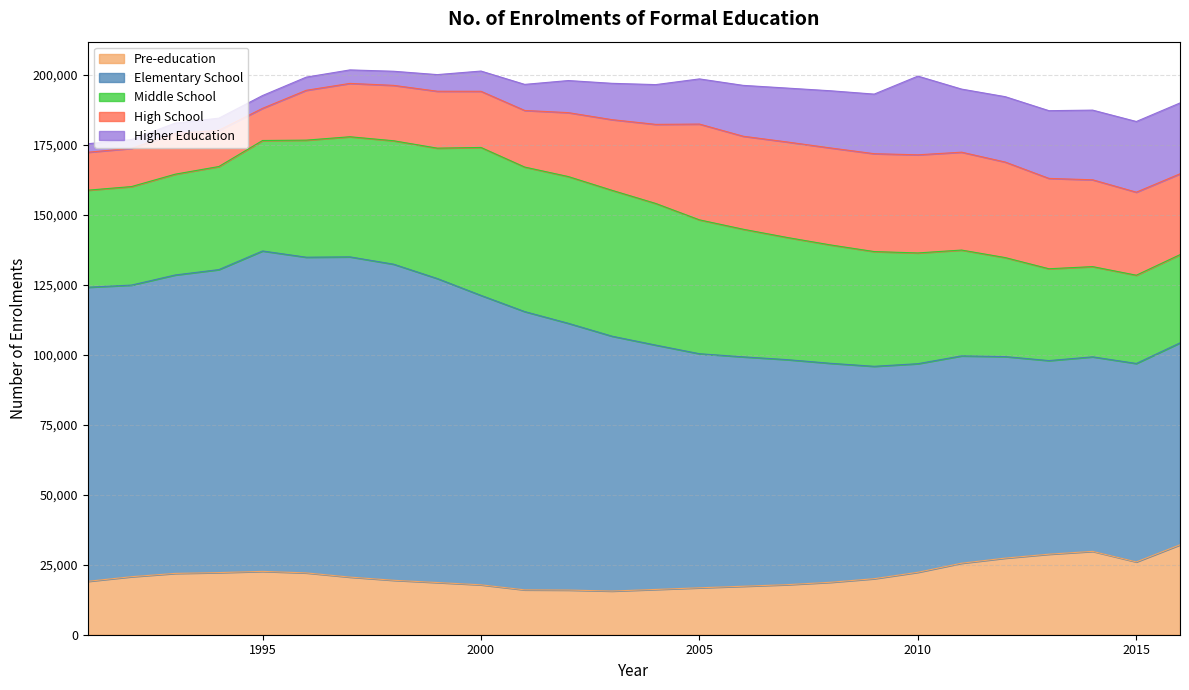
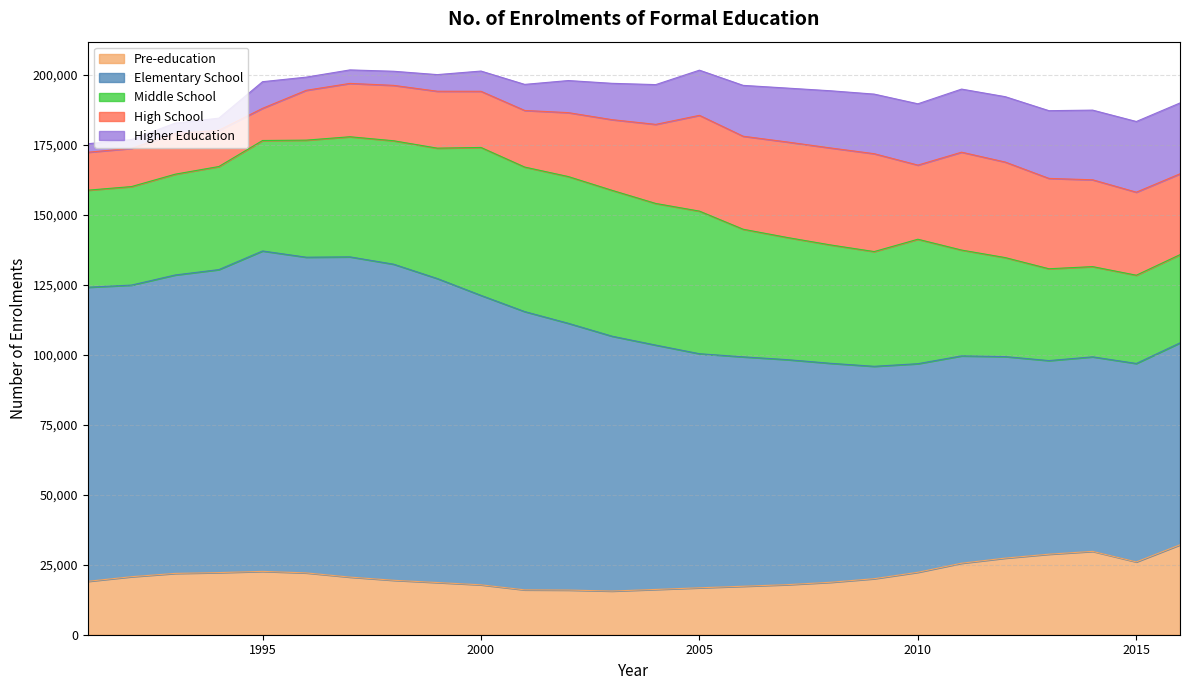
Higher Education, 1995: 5,000 -> 10,000
Middle School, 2005: 48,000 -> 51,000
Middle School, 2010: 40,000 -> 44,000
High School, 2010: 35,000 -> 26,000
Higher Education, 2010: 28,000 -> 22,000
